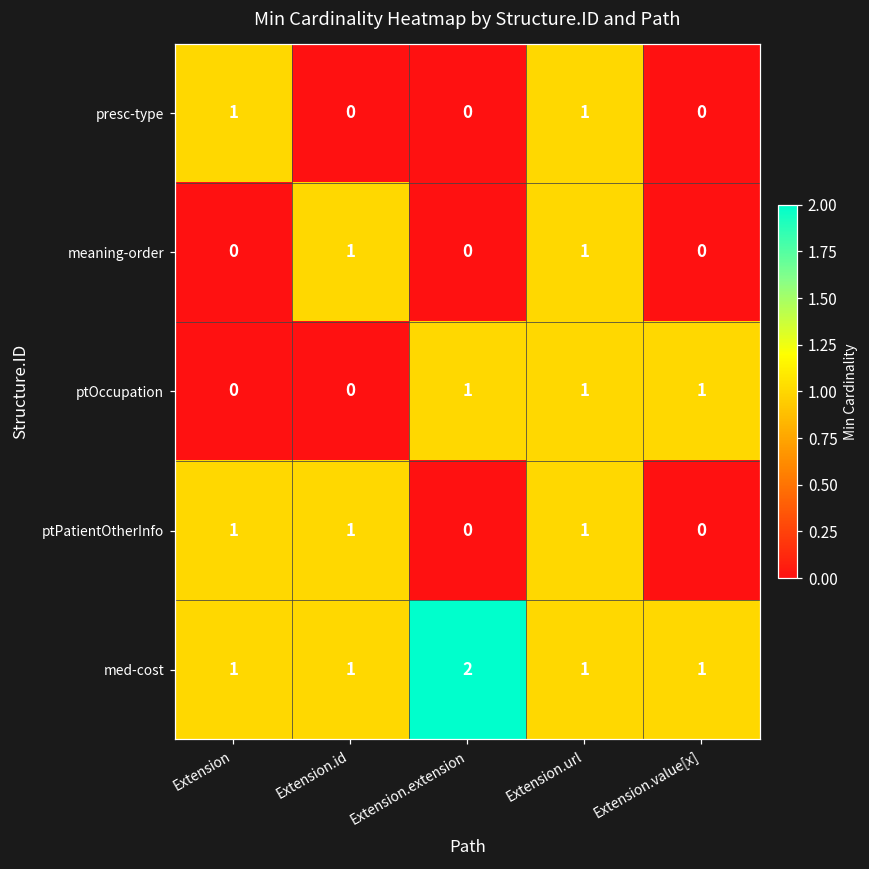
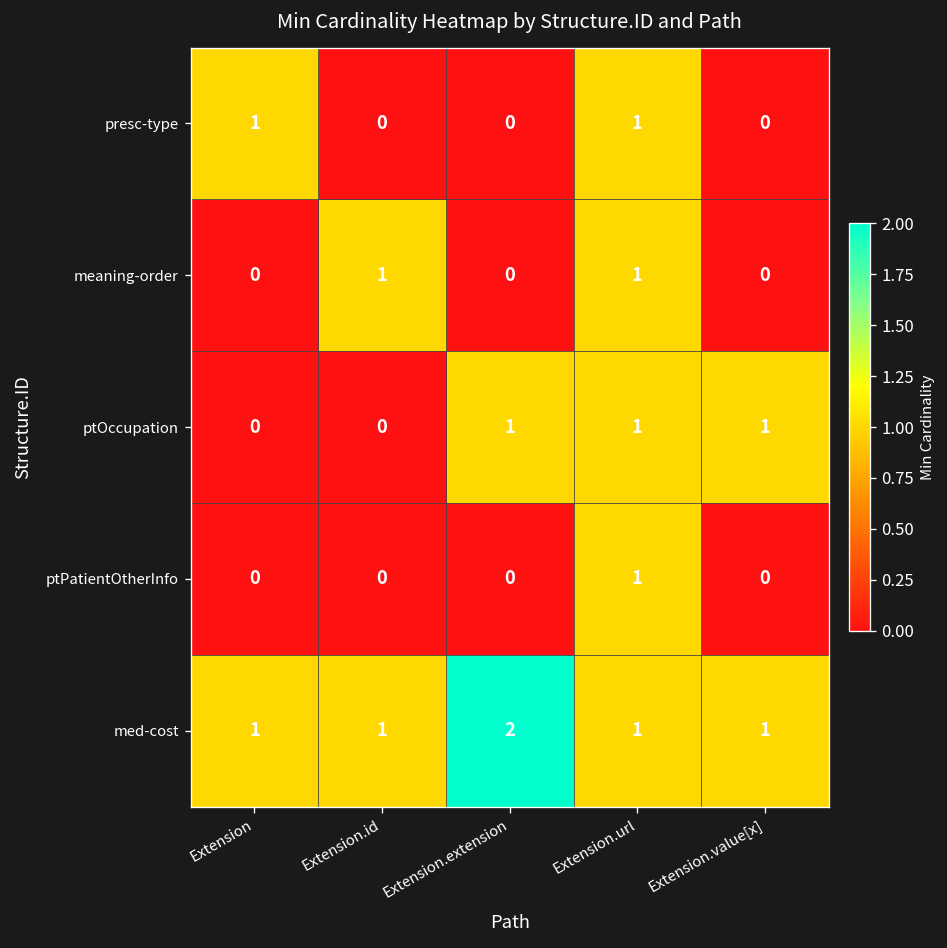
ptPatientOtherInfo, Extension: 1 -> 0
ptPatientOtherInfo, Extension.id: 1 -> 0
